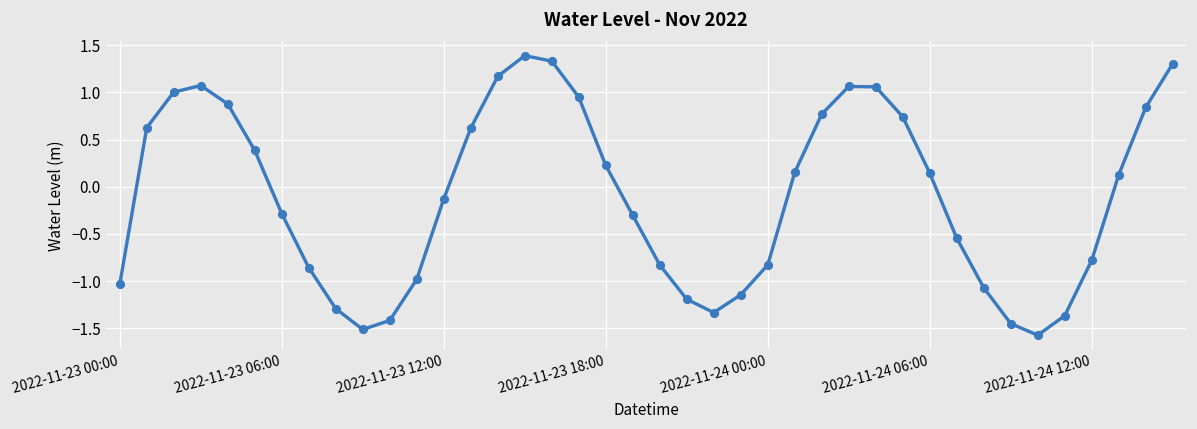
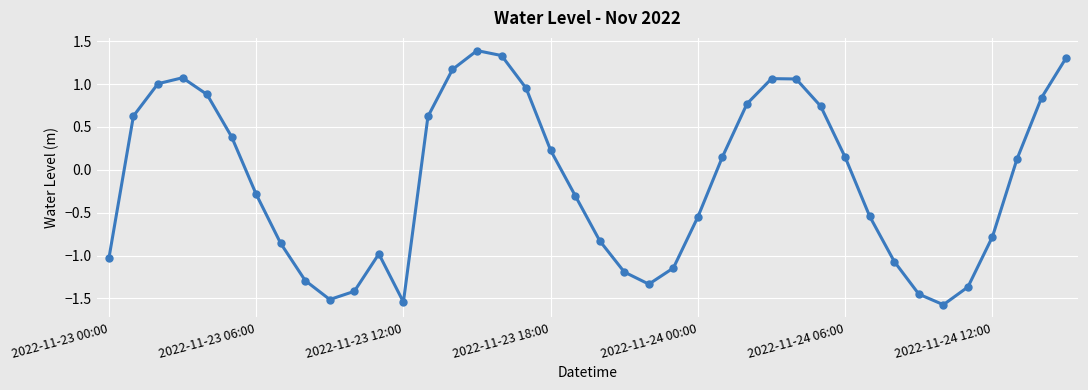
2022-11-23 12:00: -0.1 -> -1.5
2022-11-24 00:00: -0.8 -> -0.5
